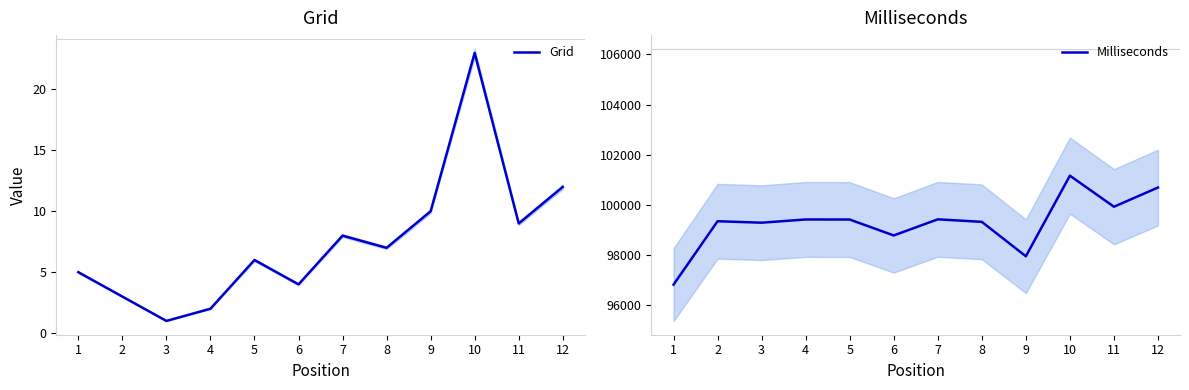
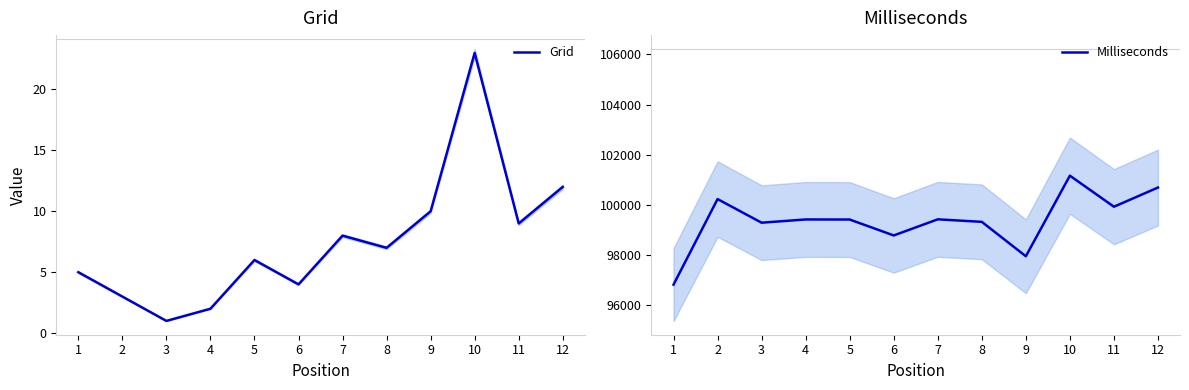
Milliseconds, Milliseconds, 2: 99400 -> 100200
